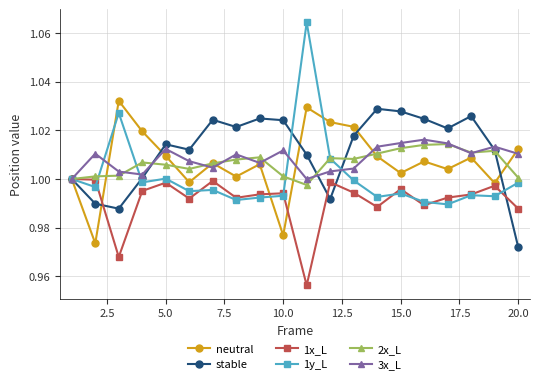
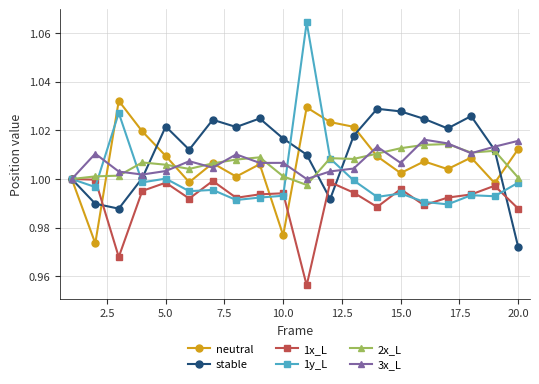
stable, 5.0: 1.014 -> 1.022
3x_L, 5.0: 1.012 -> 1.003
stable, 10.0: 1.024 -> 1.017
3x_L, 10.0: 1.012 -> 1.007
3x_L, 15.0: 1.015 -> 1.007
3x_L, 20.0: 1.010 -> 1.016
